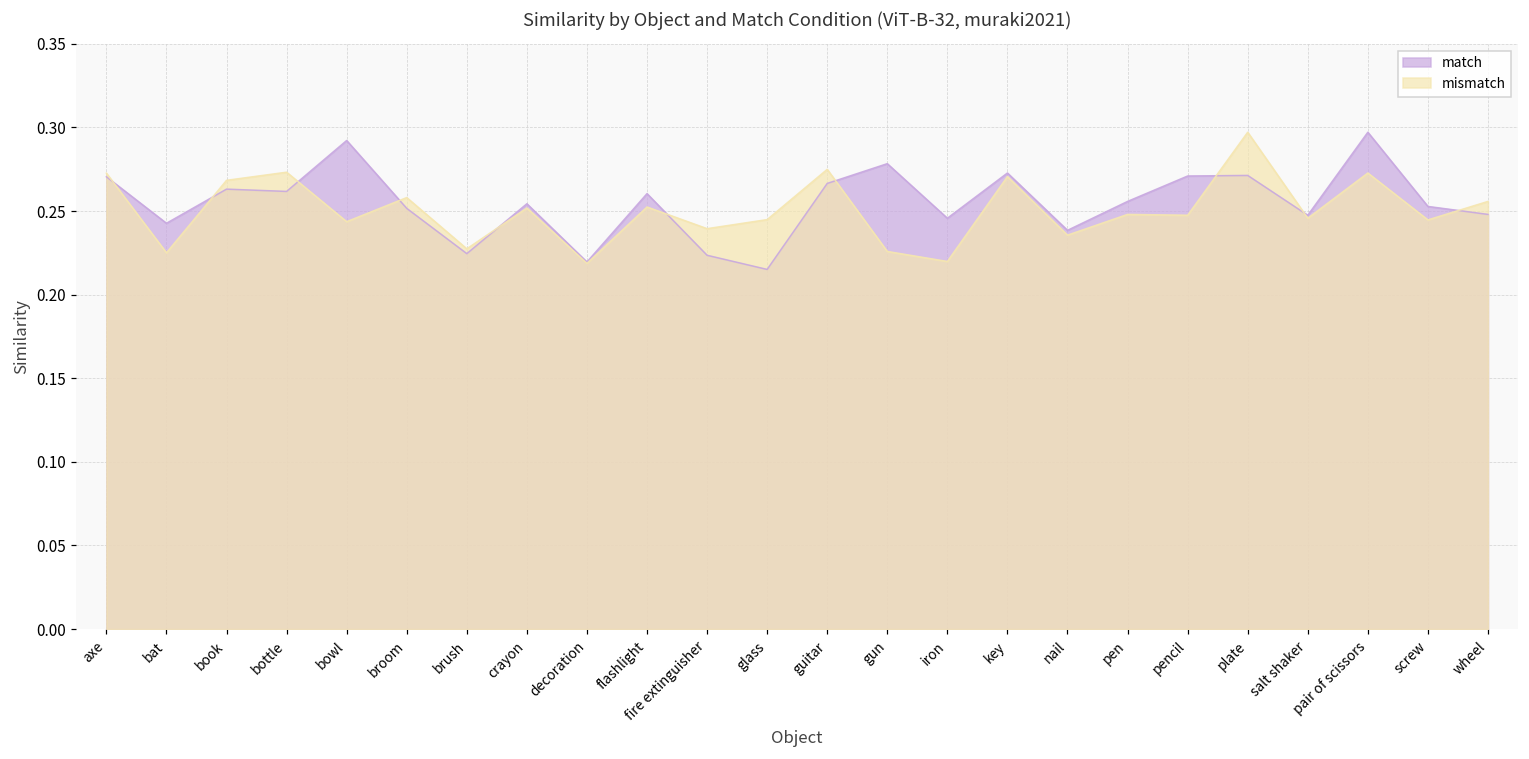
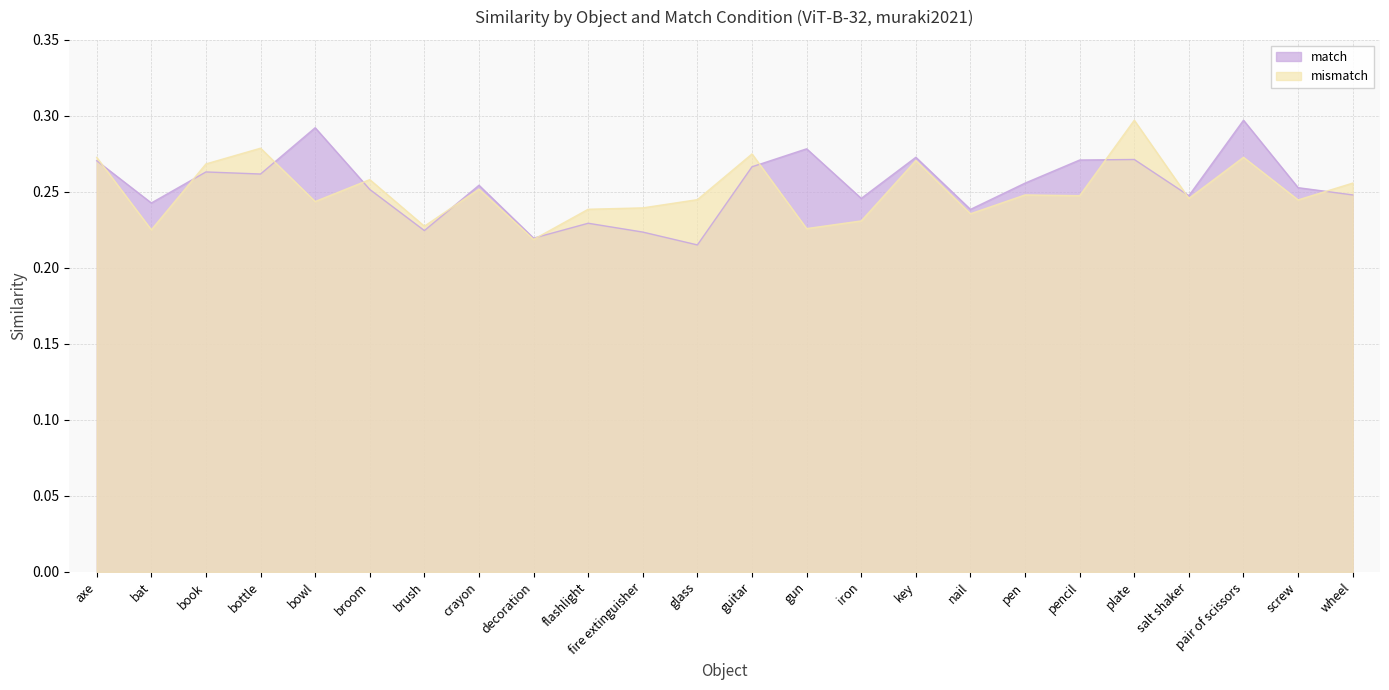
mismatch, bottle: 0.273 -> 0.279
match, flashlight: 0.260 -> 0.229
mismatch, flashlight: 0.252 -> 0.239
mismatch, iron: 0.220 -> 0.231
